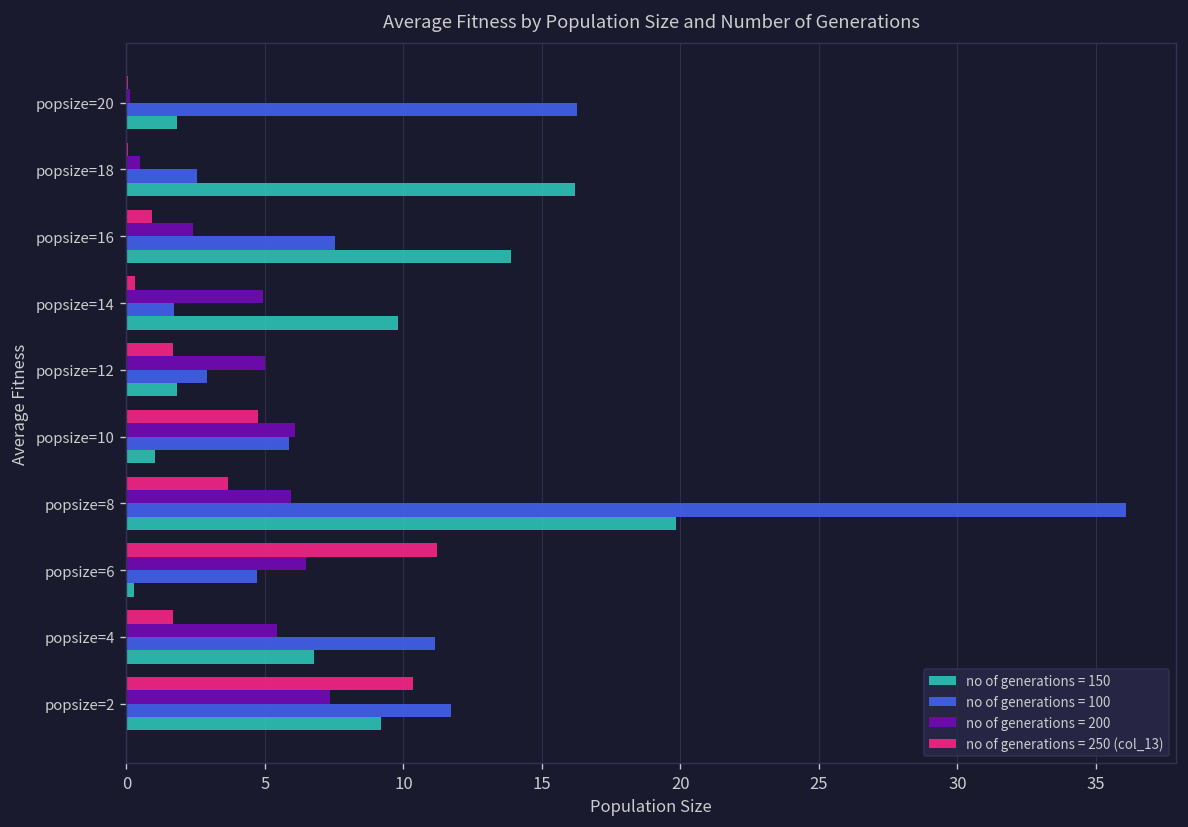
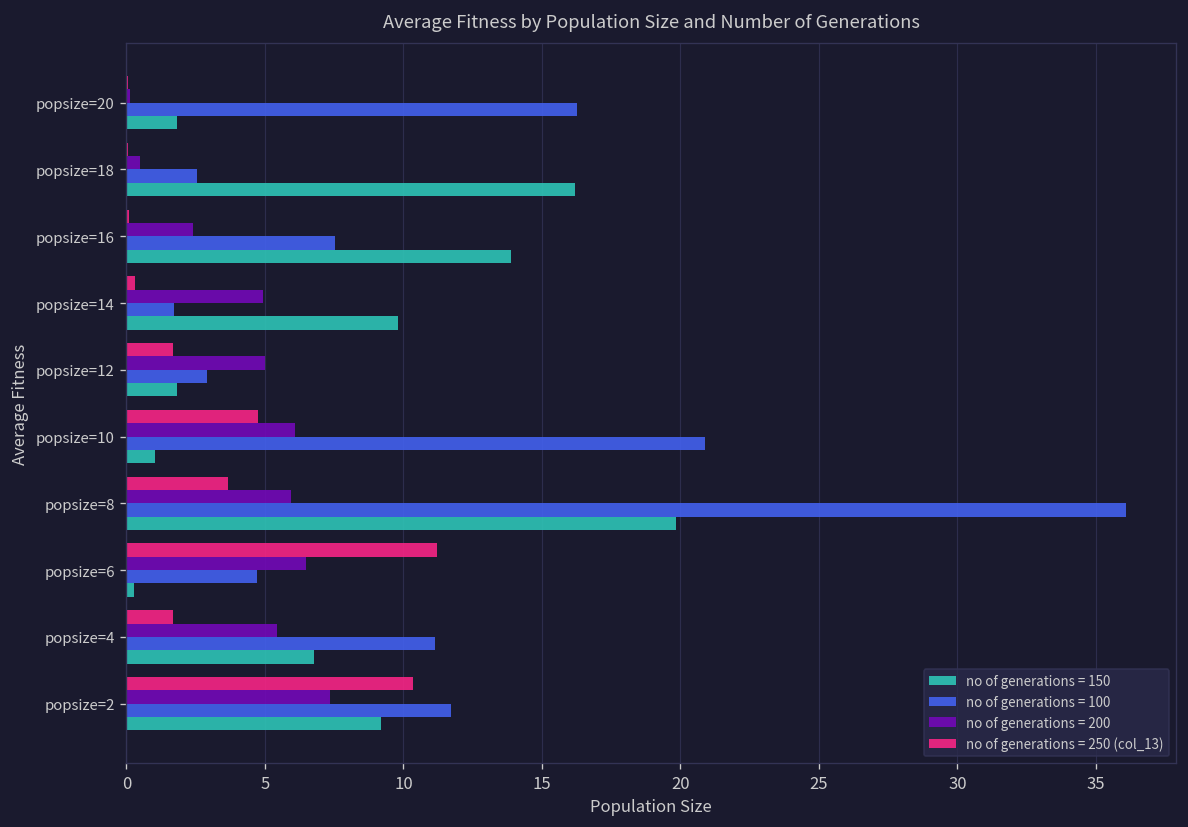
no of generations = 250 (col_13), popsize=16: 0.9 -> 0.1
no of generations = 100, popsize=10: 5.9 -> 20.9
